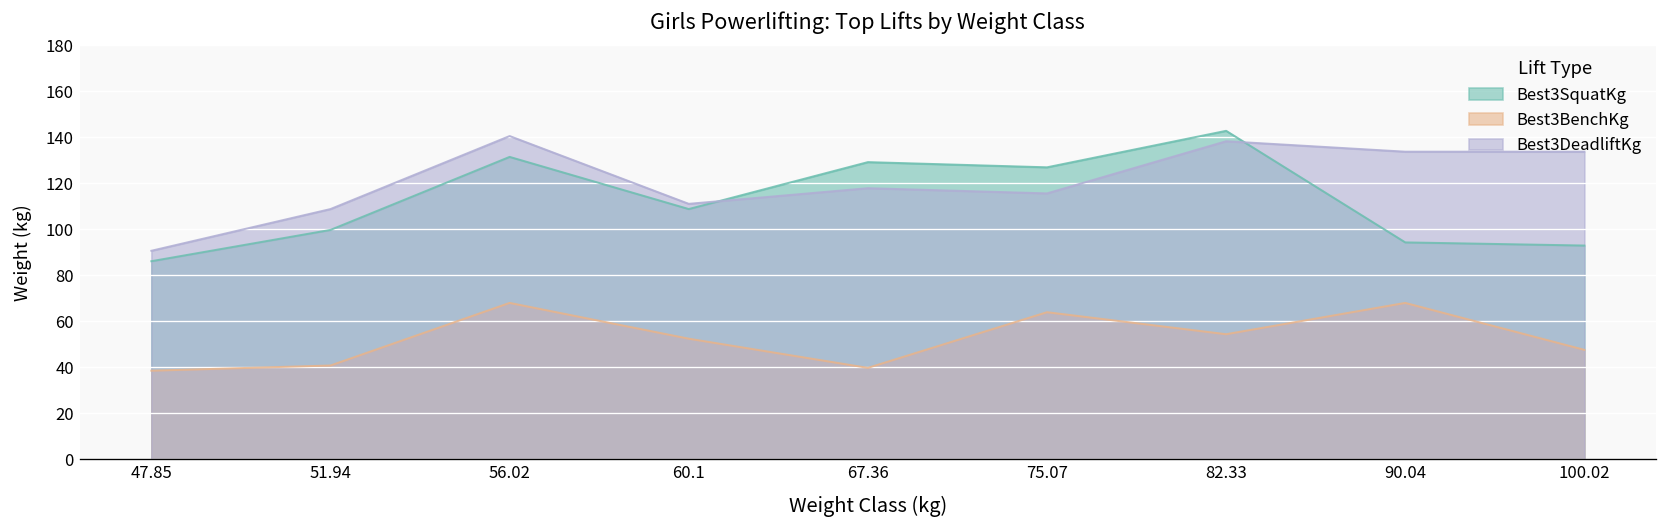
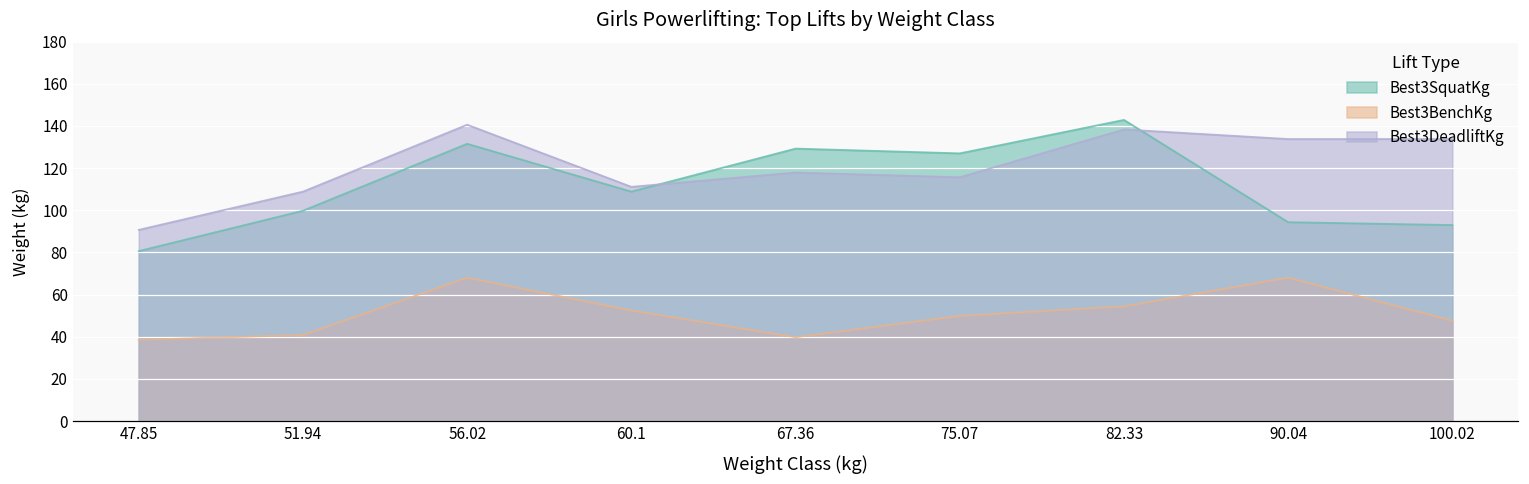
Best3SquatKg, 47.85: 86 -> 81
Best3BenchKg, 75.07: 64 -> 50
